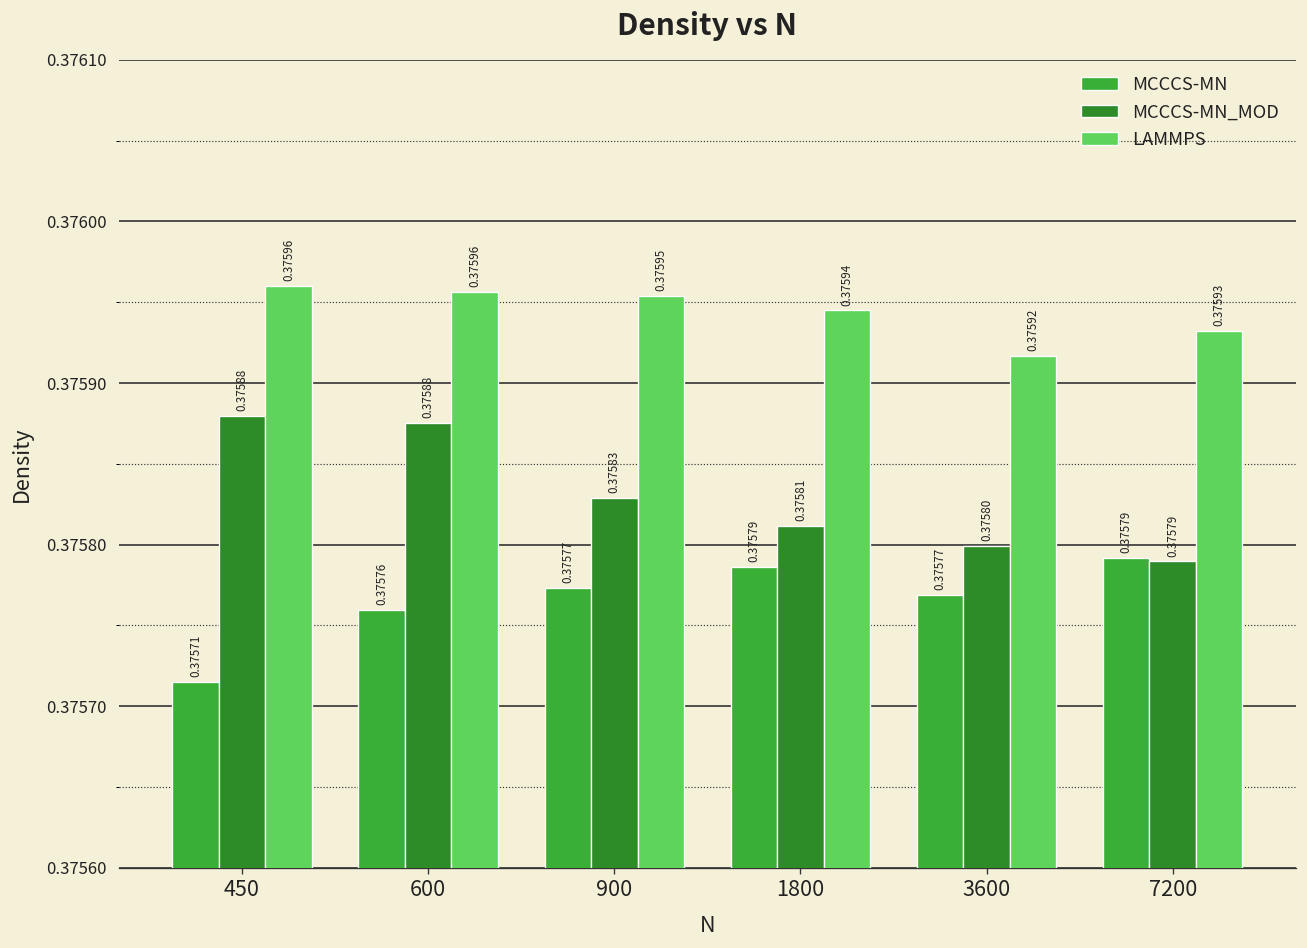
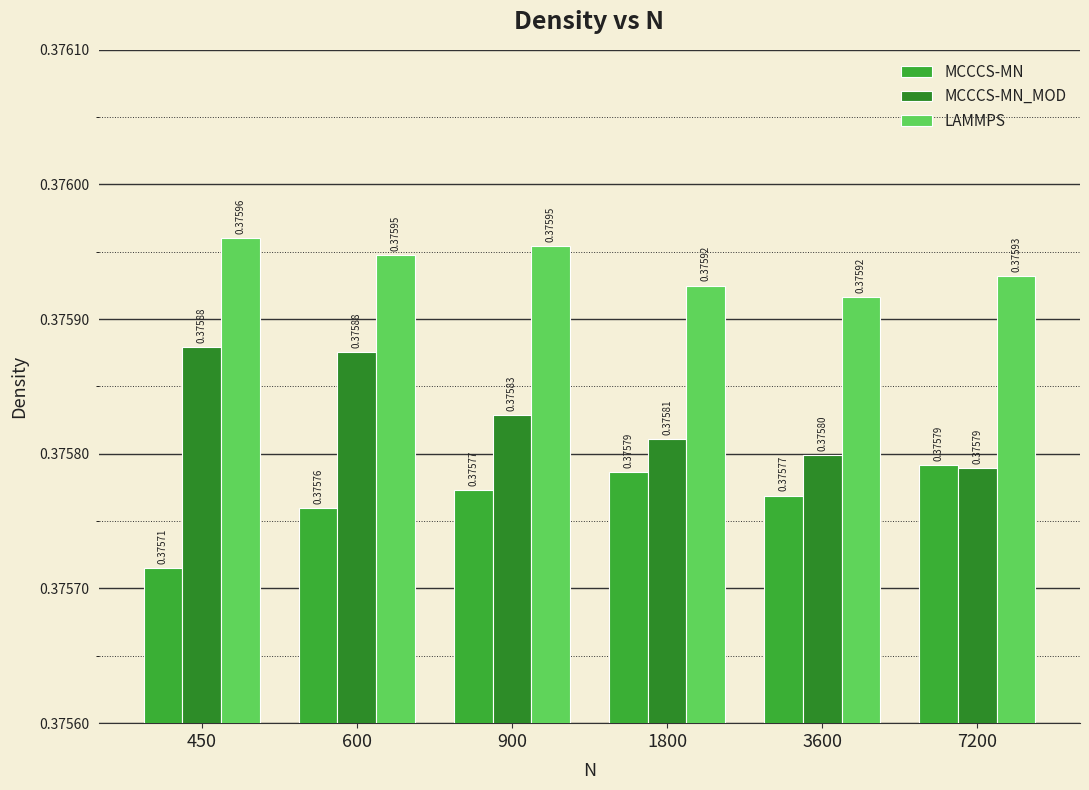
LAMMPS, 600: 0.37596 -> 0.37595
LAMMPS, 1800: 0.37594 -> 0.37592
